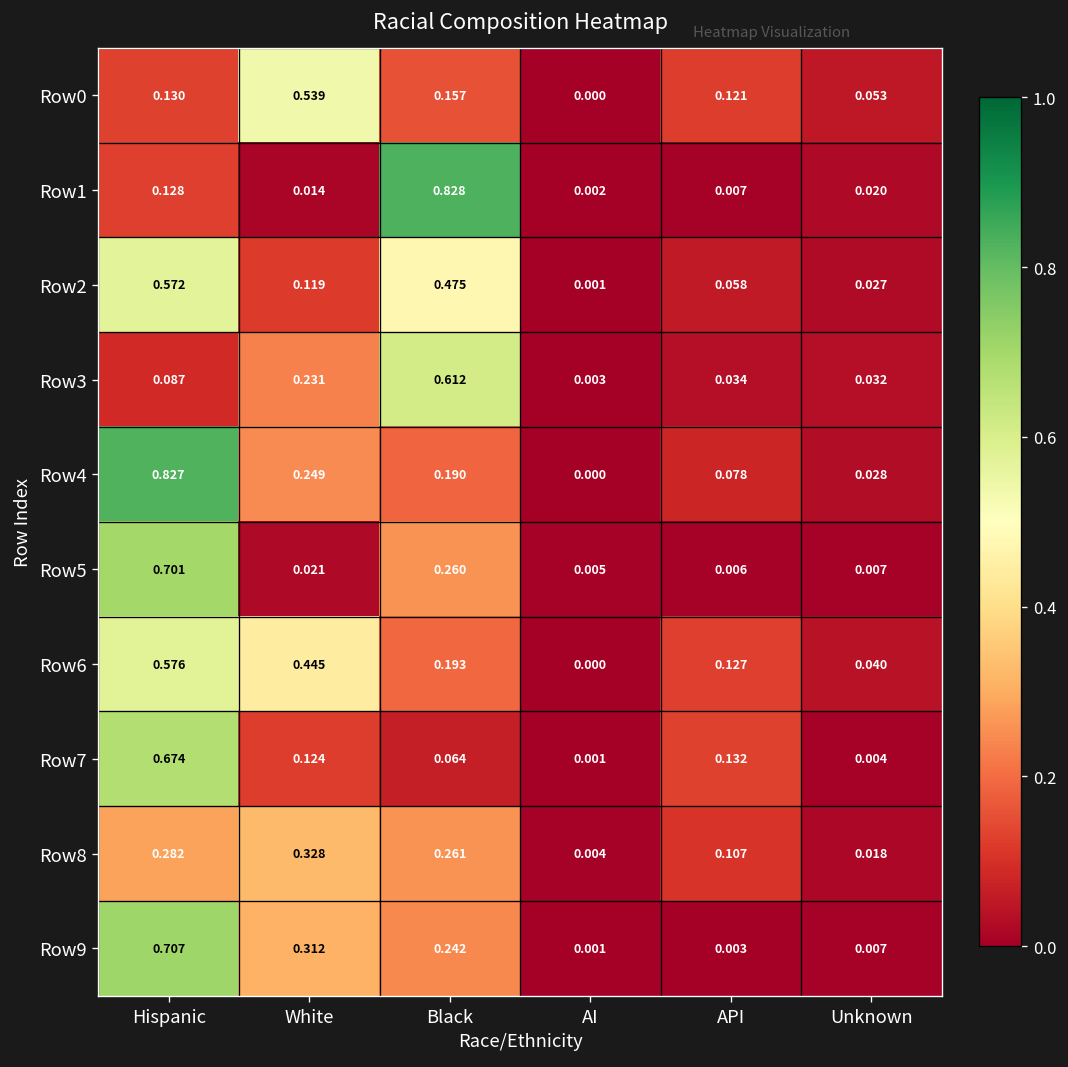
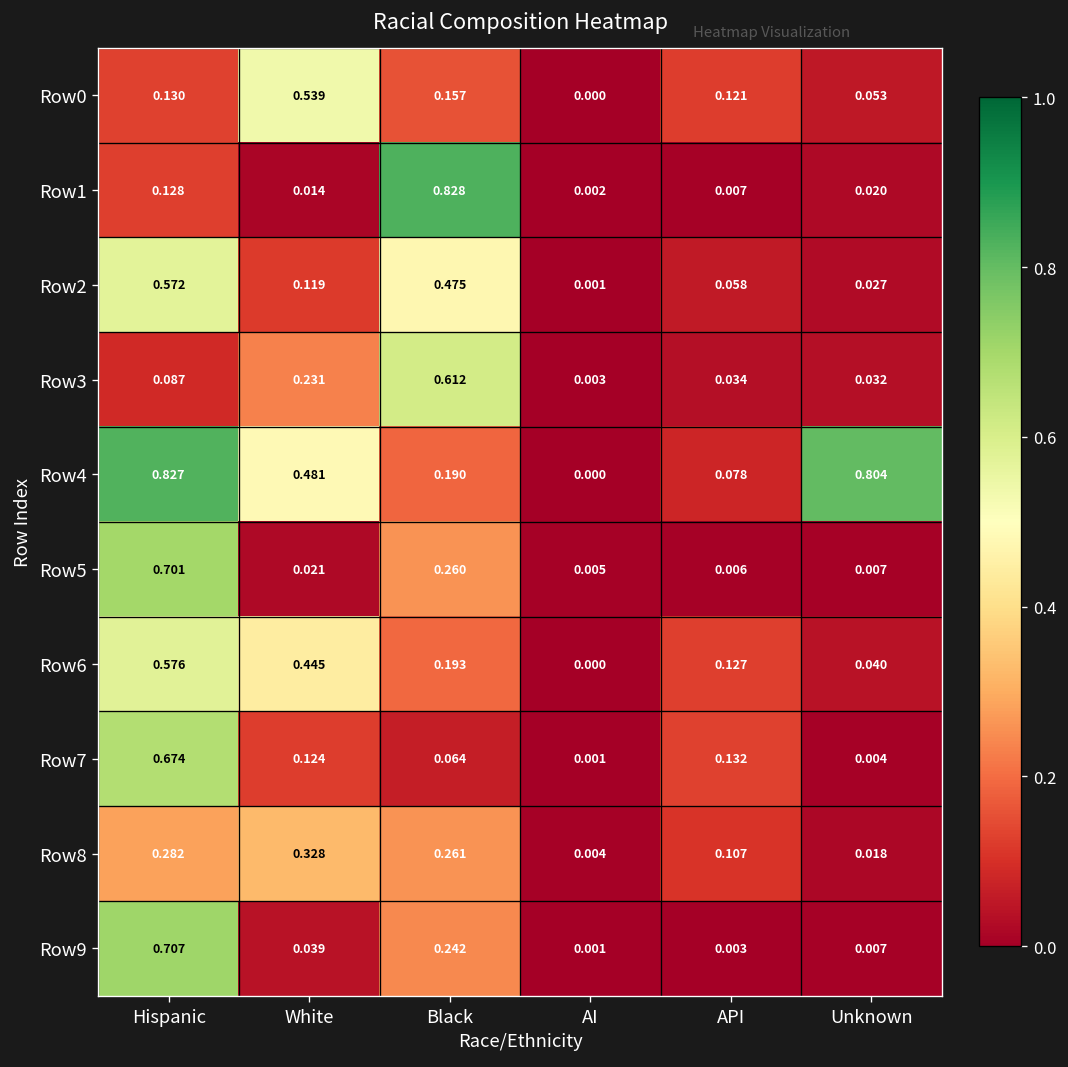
Row4, White: 0.249 -> 0.481
Row4, Unknown: 0.028 -> 0.804
Row9, White: 0.312 -> 0.039
